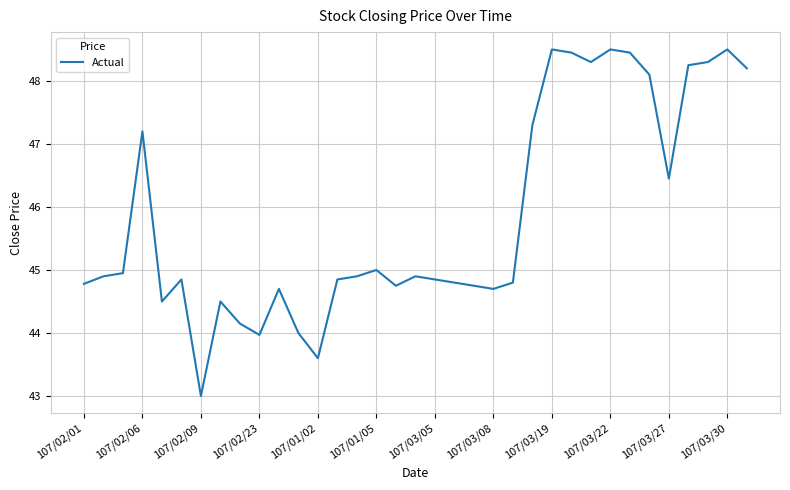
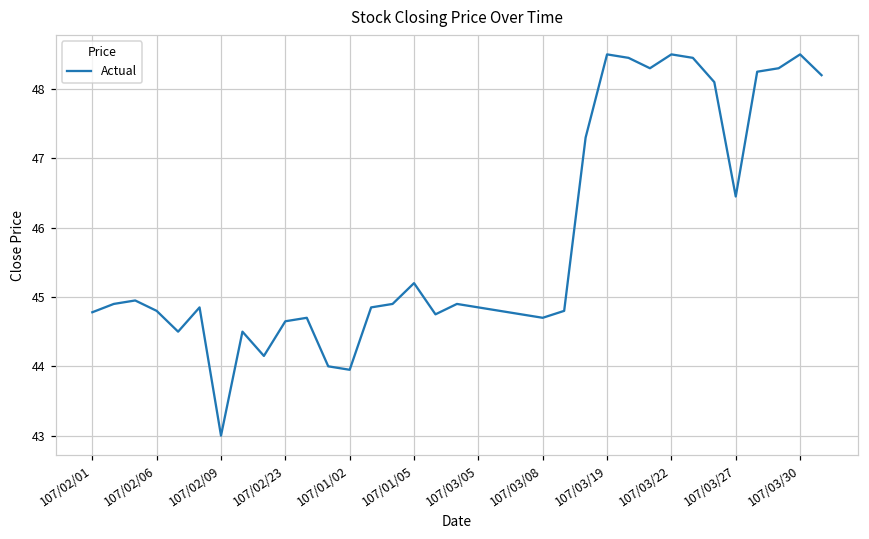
107/02/06: 47.2 -> 44.8
107/02/23: 44.0 -> 44.7
107/01/02: 43.6 -> 44.0
107/01/05: 45.0 -> 45.2
